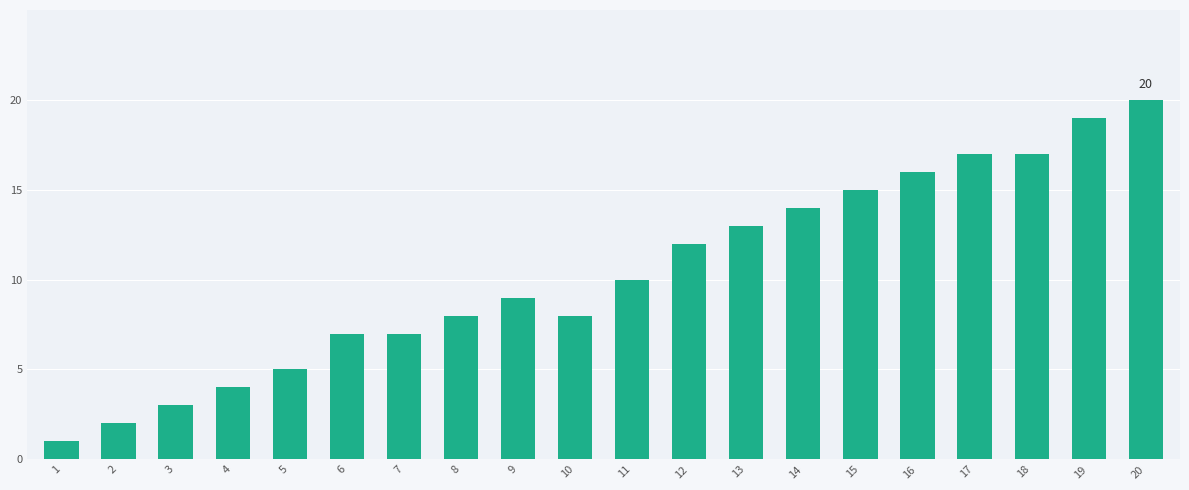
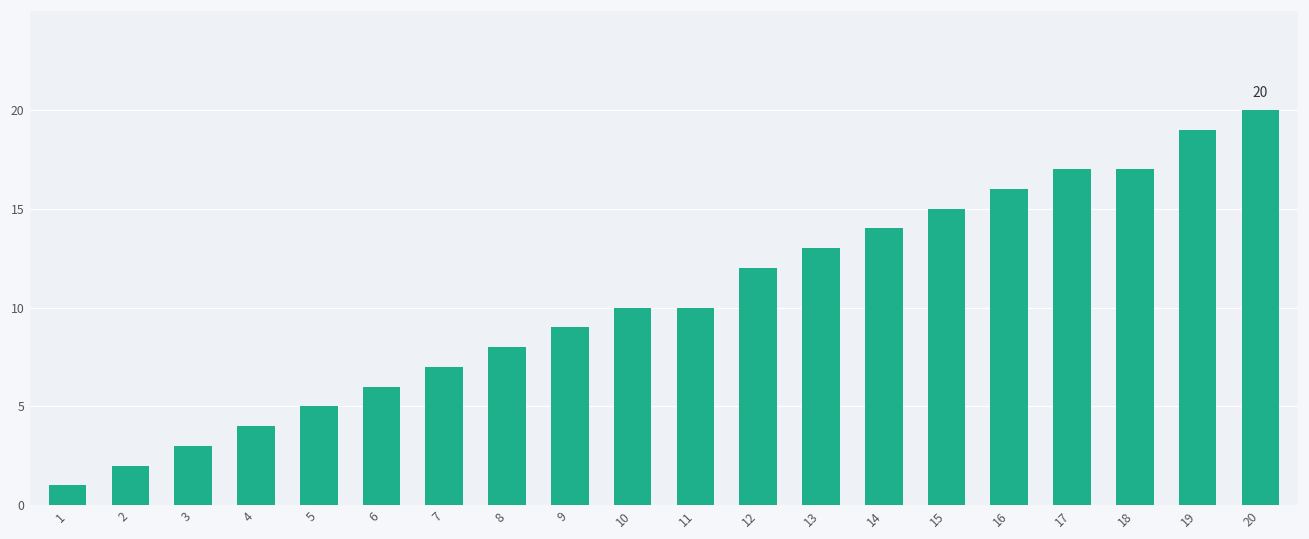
6: 7 -> 6
10: 8 -> 10
